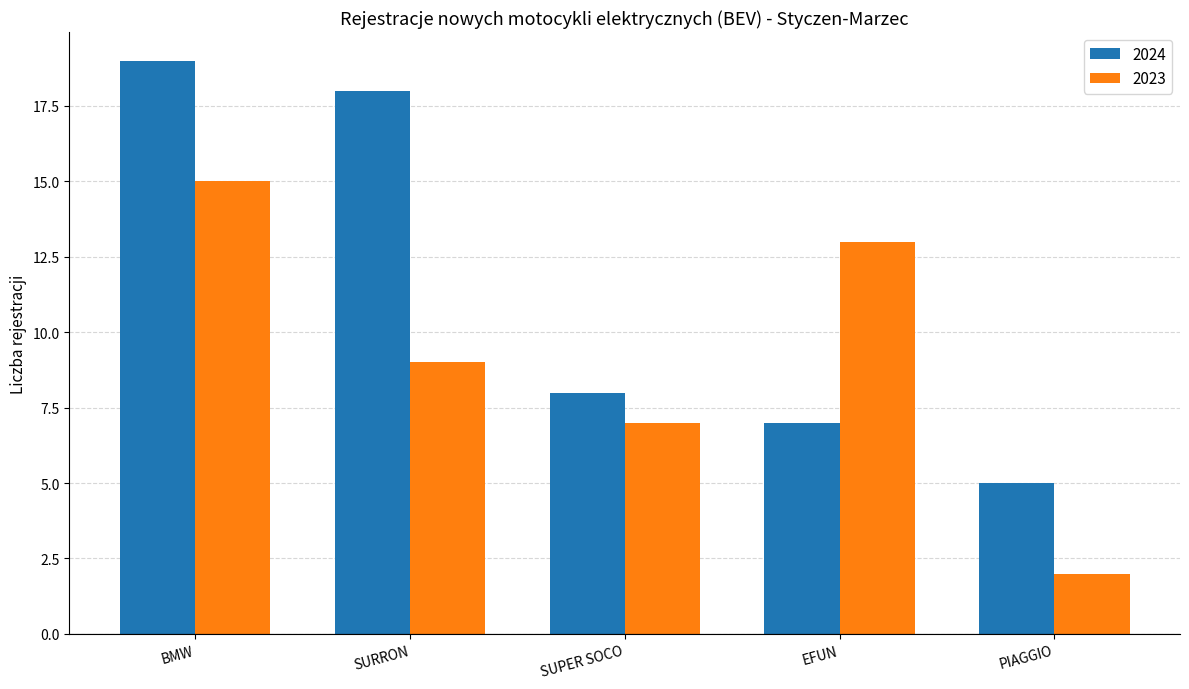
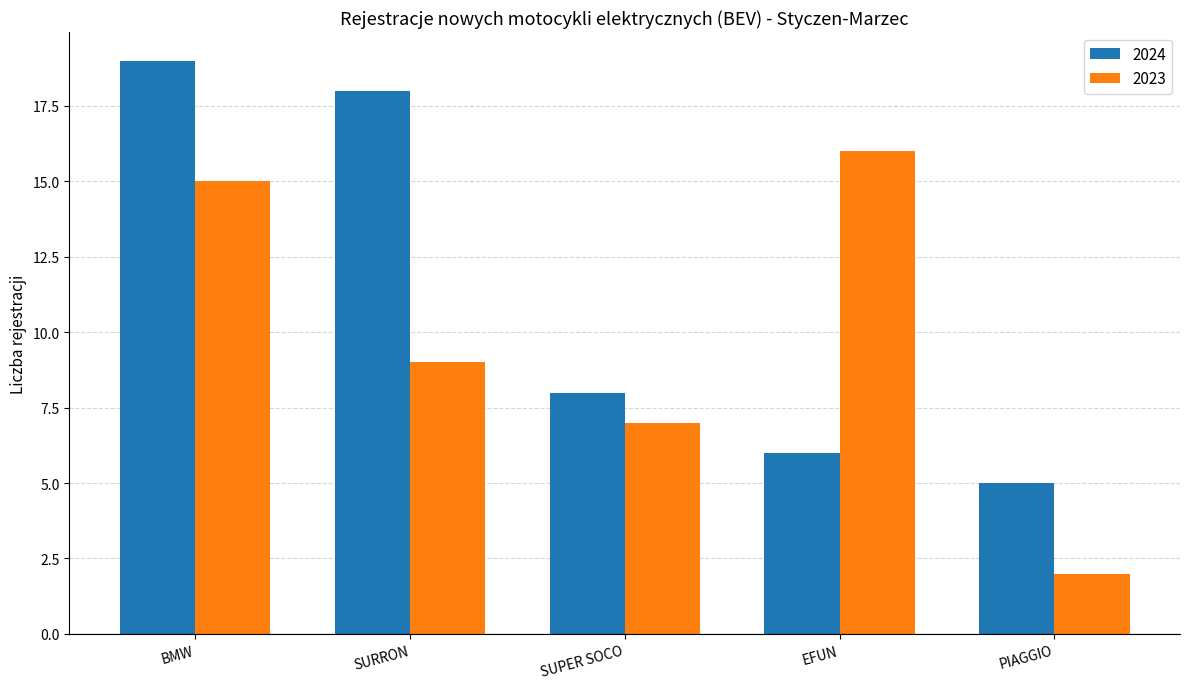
2024, EFUN: 7 -> 6
2023, EFUN: 13 -> 16
